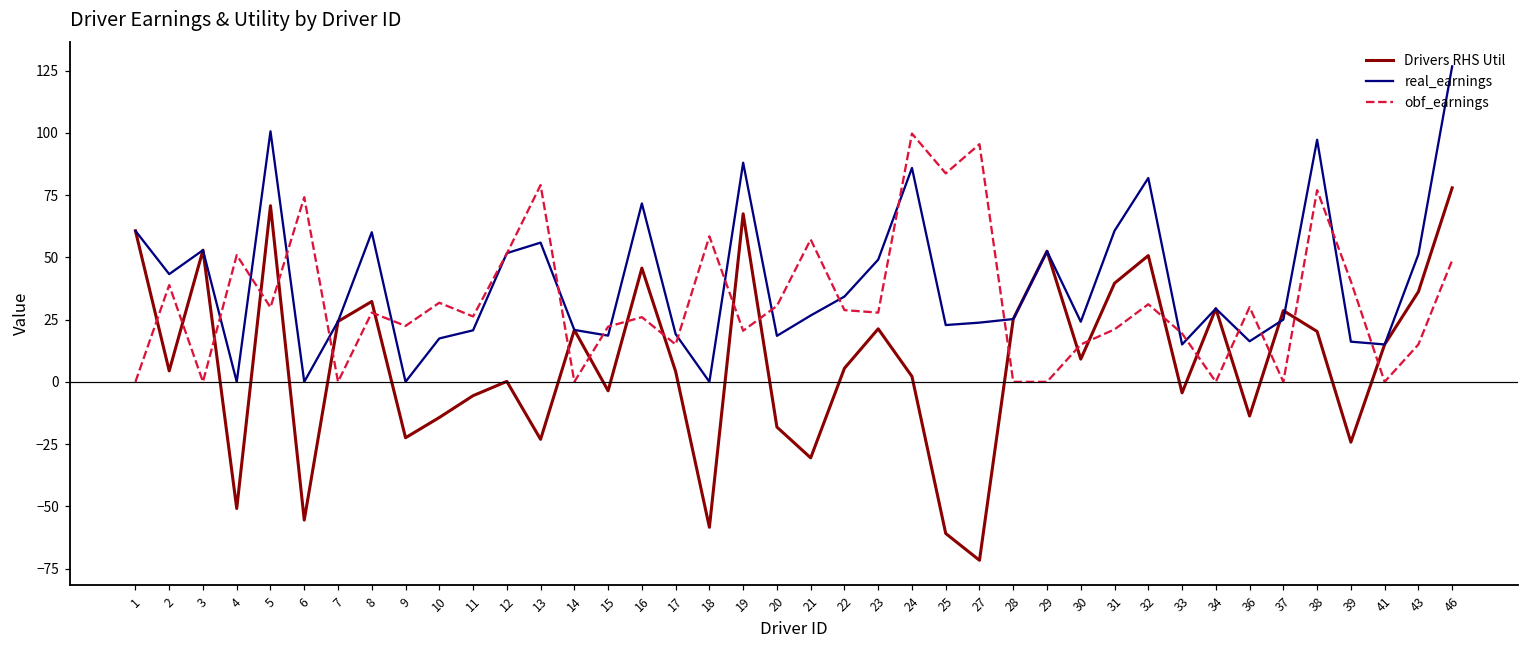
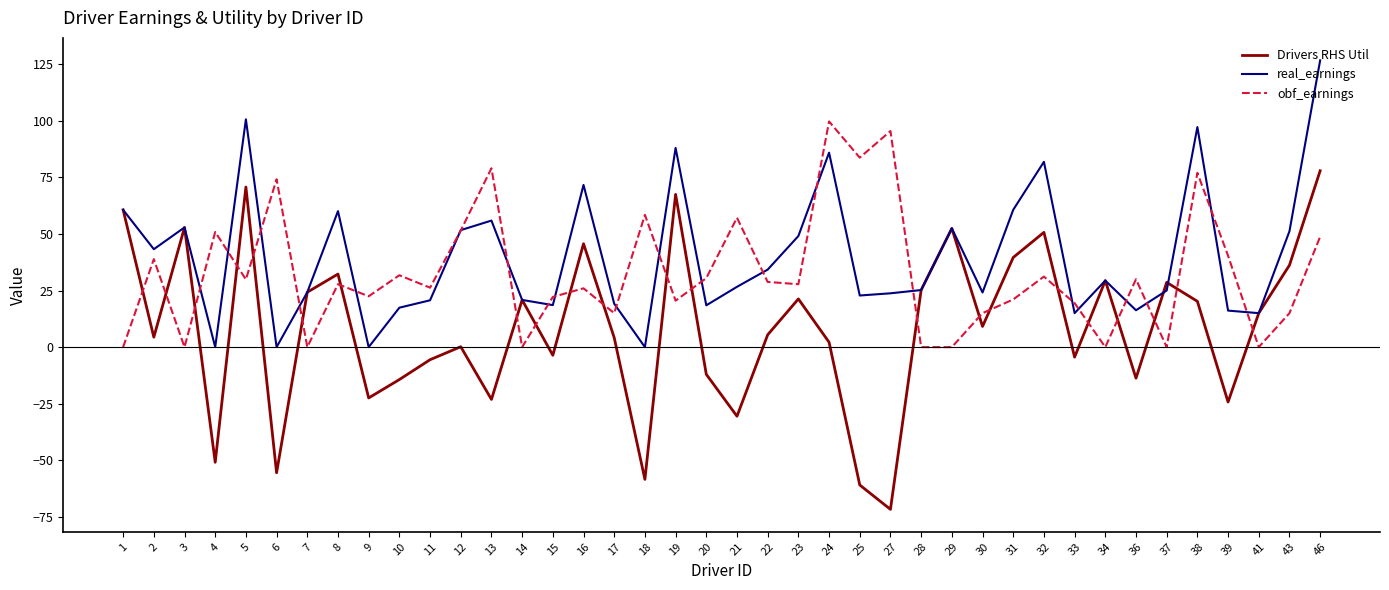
Drivers RHS Util, 20: -18 -> -12
